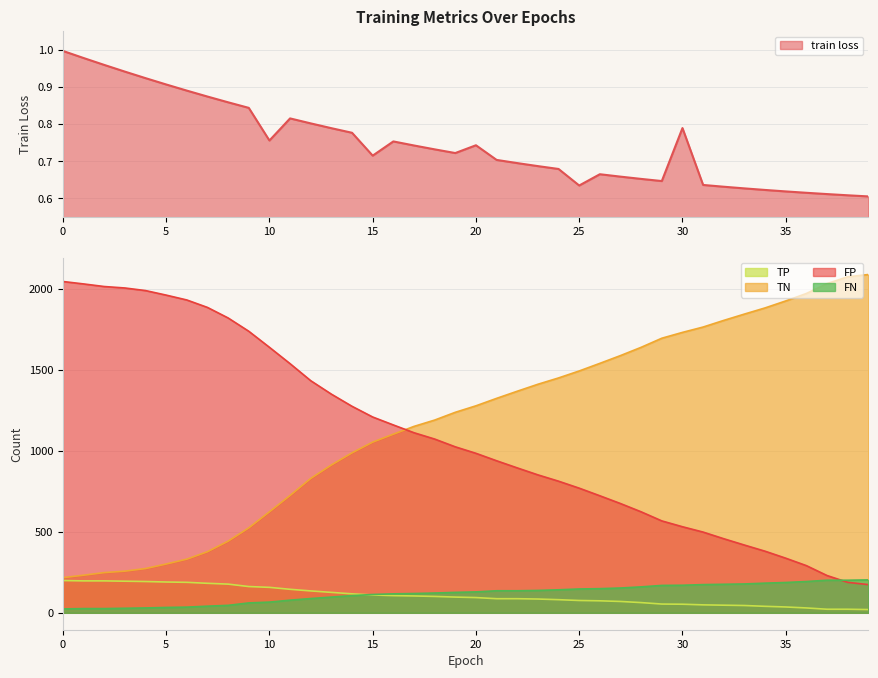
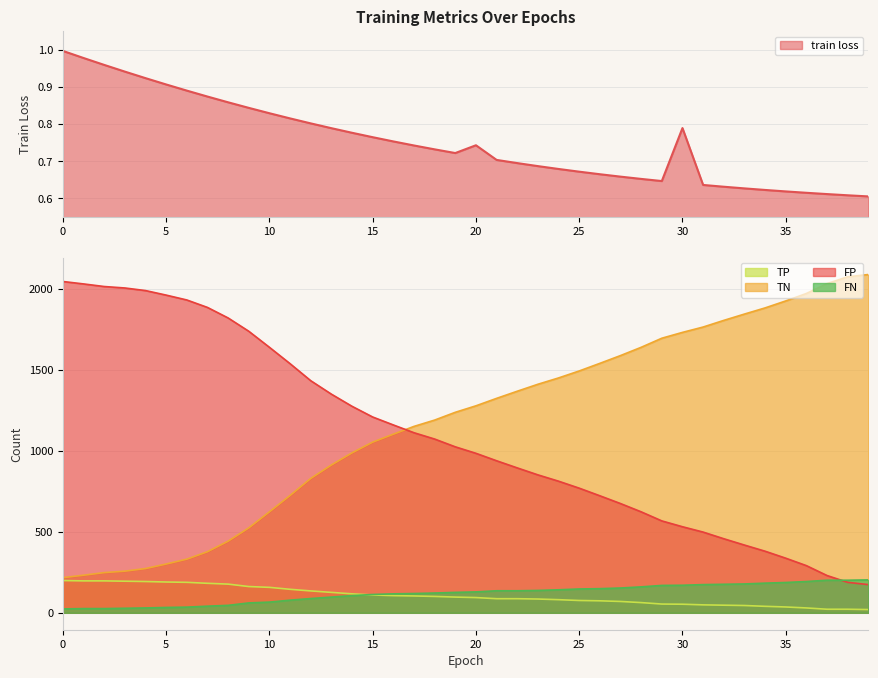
Training Metrics Over Epochs, 10: 0.76 -> 0.83
Training Metrics Over Epochs, 15: 0.72 -> 0.76
Training Metrics Over Epochs, 25: 0.63 -> 0.67
